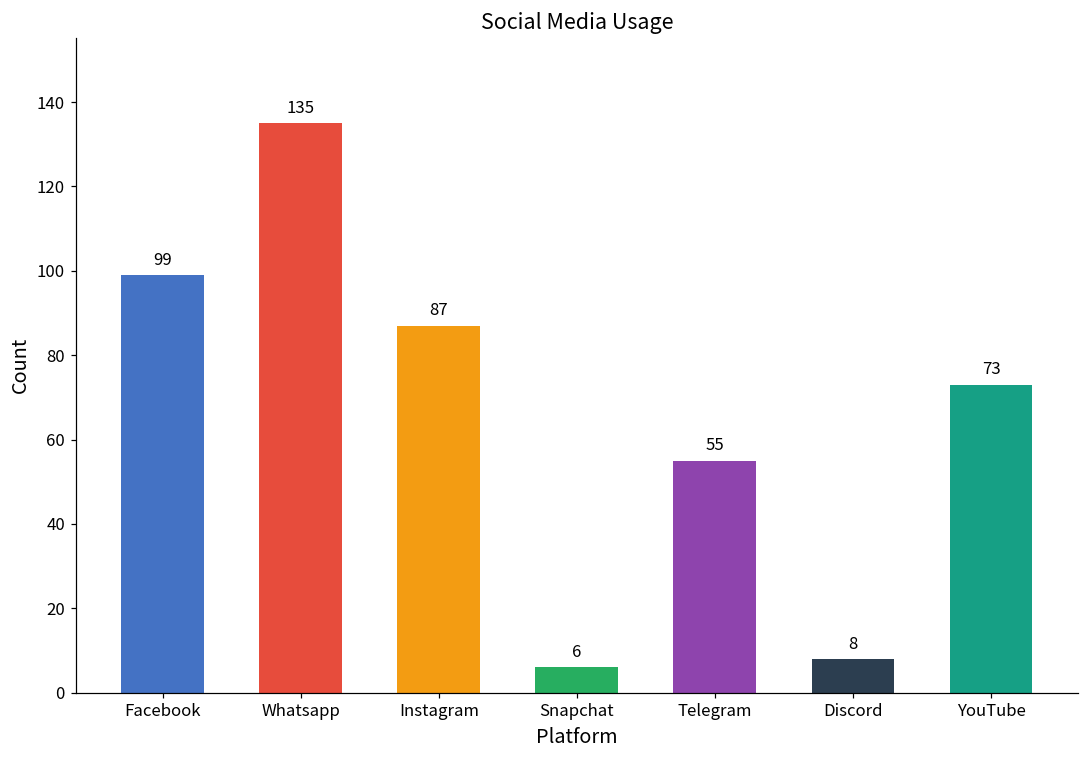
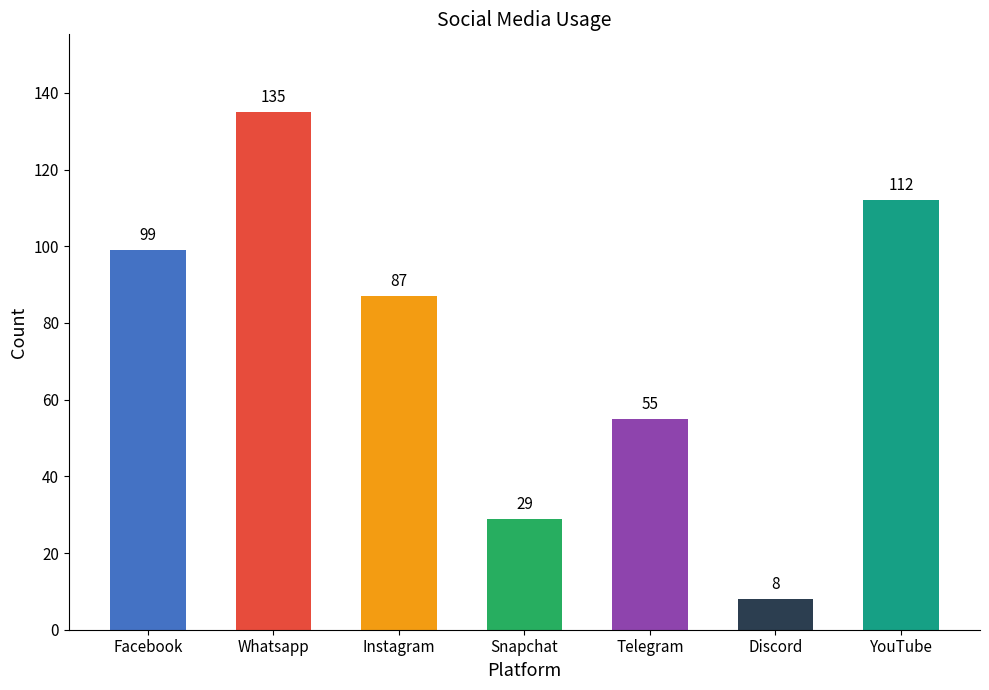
Snapchat: 6 -> 29
YouTube: 73 -> 112
